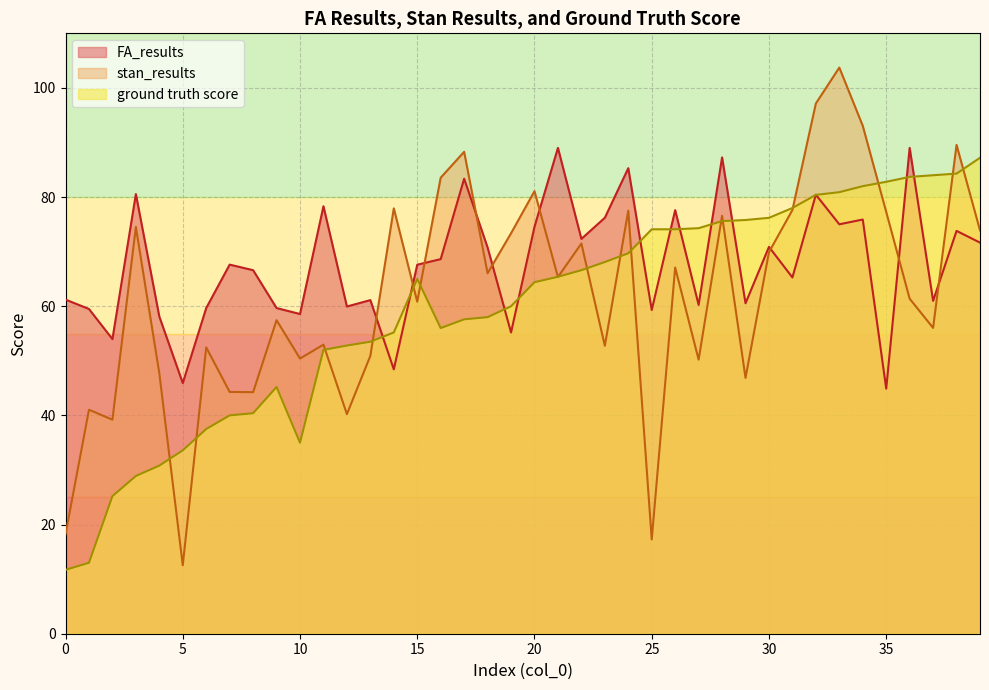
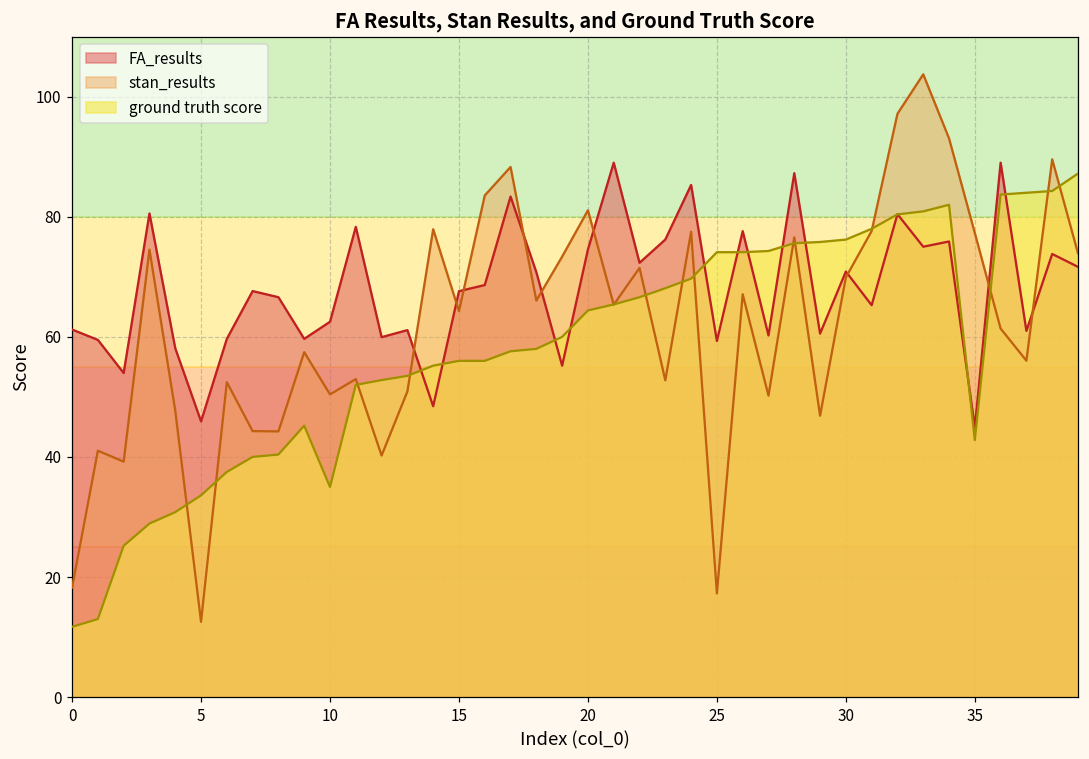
FA_results, 10: 59 -> 63
stan_results, 15: 61 -> 64
ground truth score, 15: 65 -> 56
ground truth score, 35: 83 -> 43
